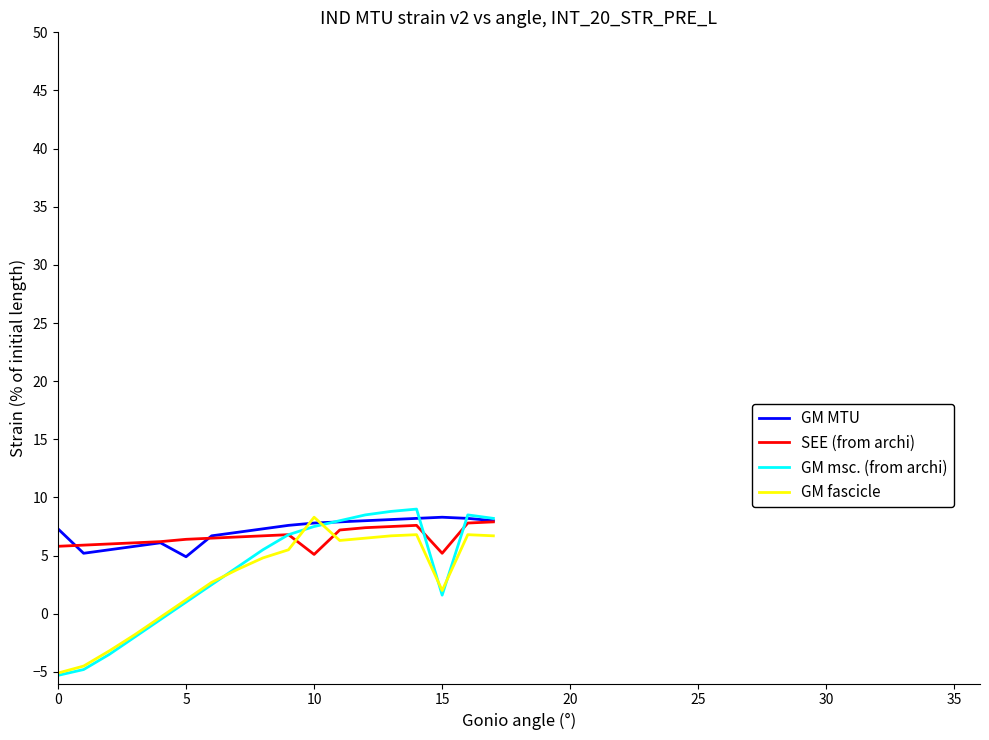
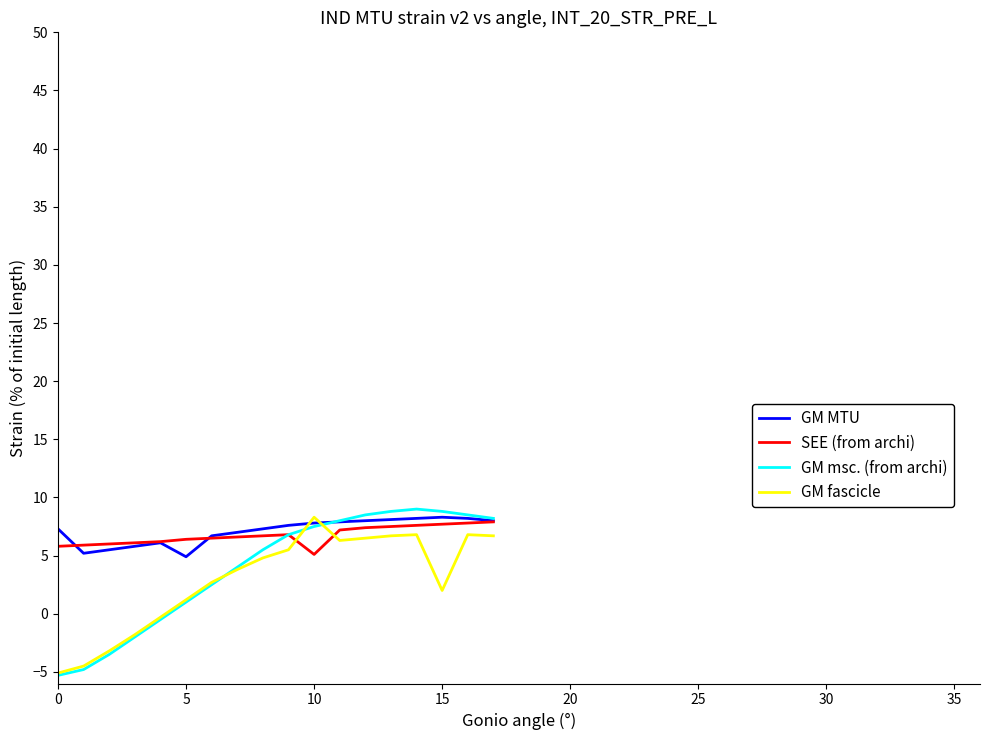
SEE (from archi), 15: 5.2 -> 7.7
GM msc. (from archi), 15: 1.6 -> 8.8
